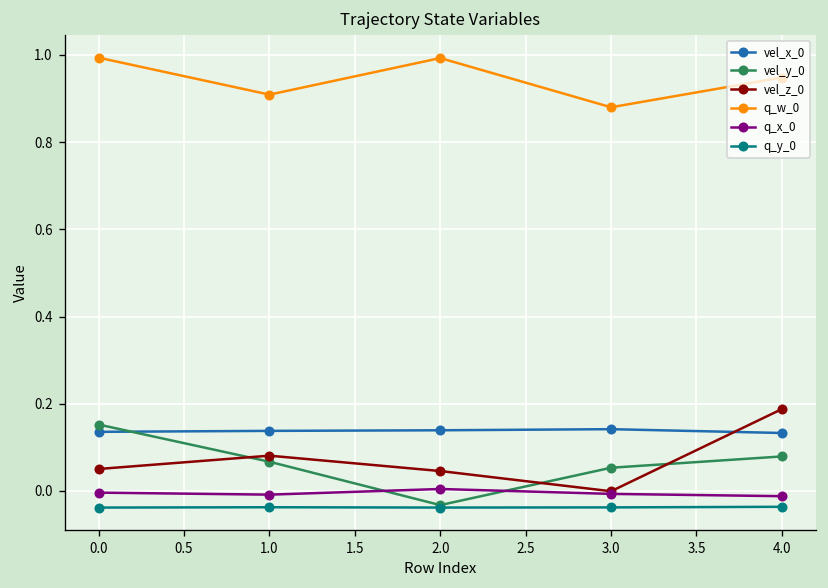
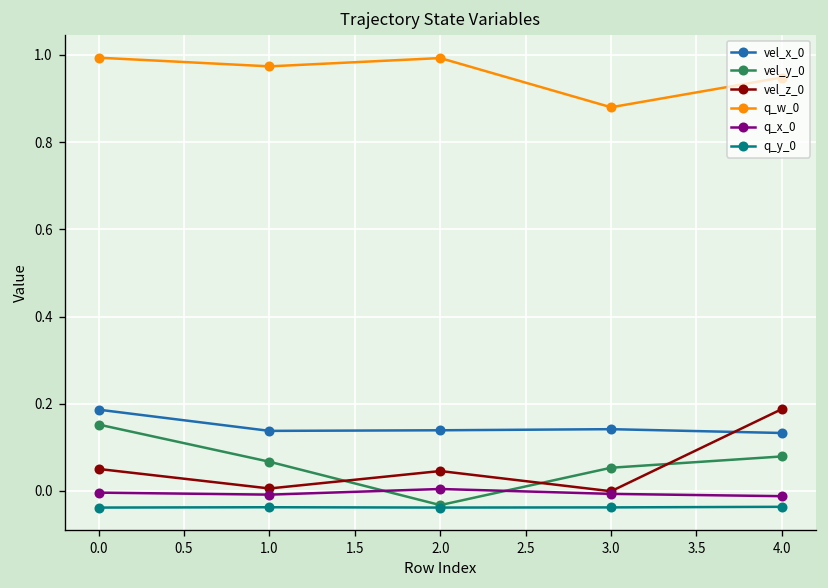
vel_x_0, 0.0: 0.14 -> 0.19
vel_z_0, 1.0: 0.08 -> 0.01
q_w_0, 1.0: 0.91 -> 0.97
